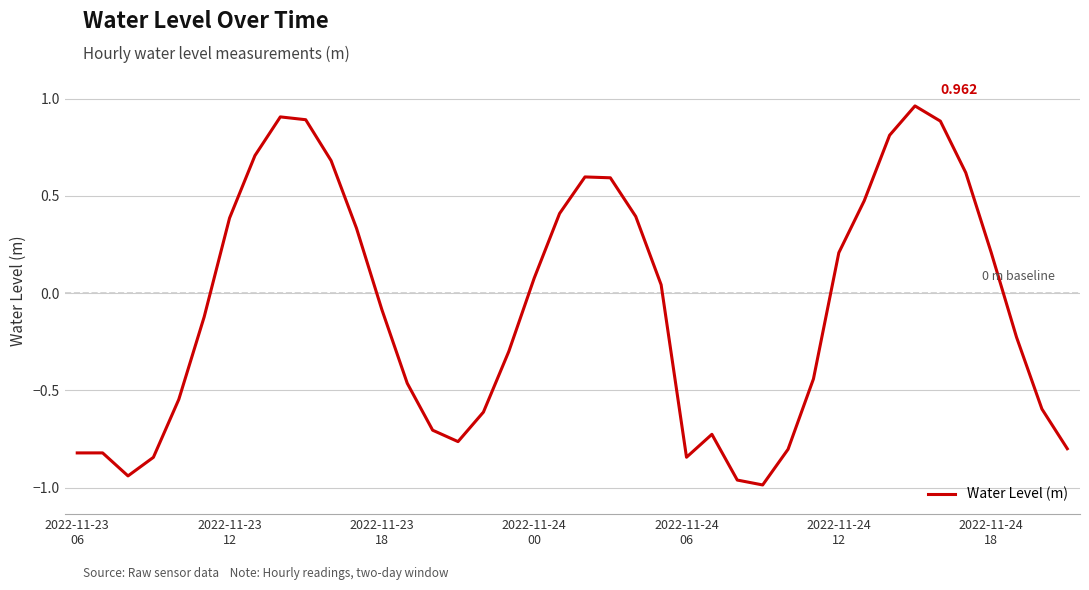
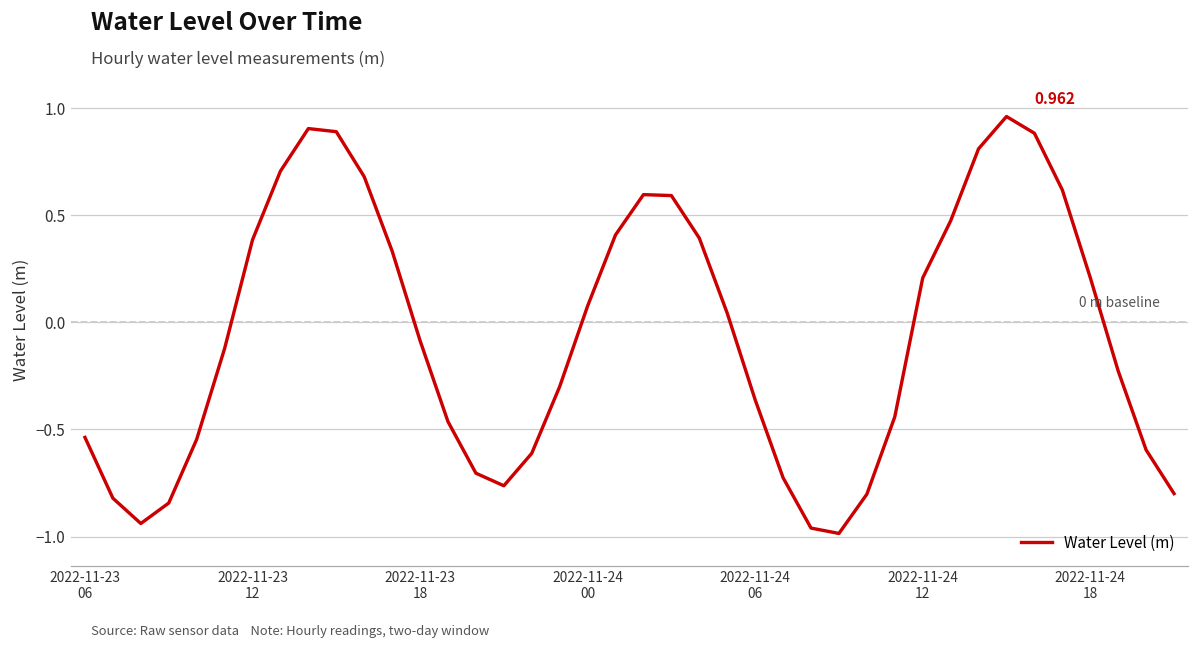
2022-11-23 06: -0.82 -> -0.54
2022-11-24 06: -0.84 -> -0.36
